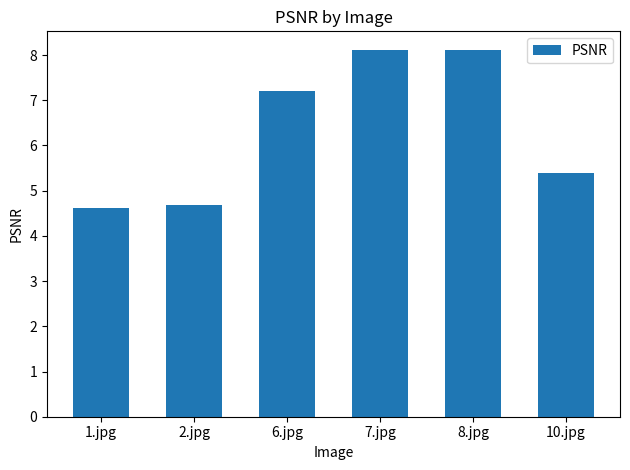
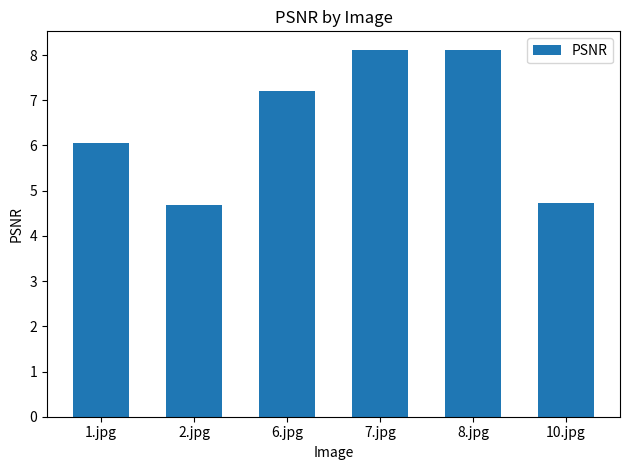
1.jpg: 4.6 -> 6.0
10.jpg: 5.4 -> 4.7
